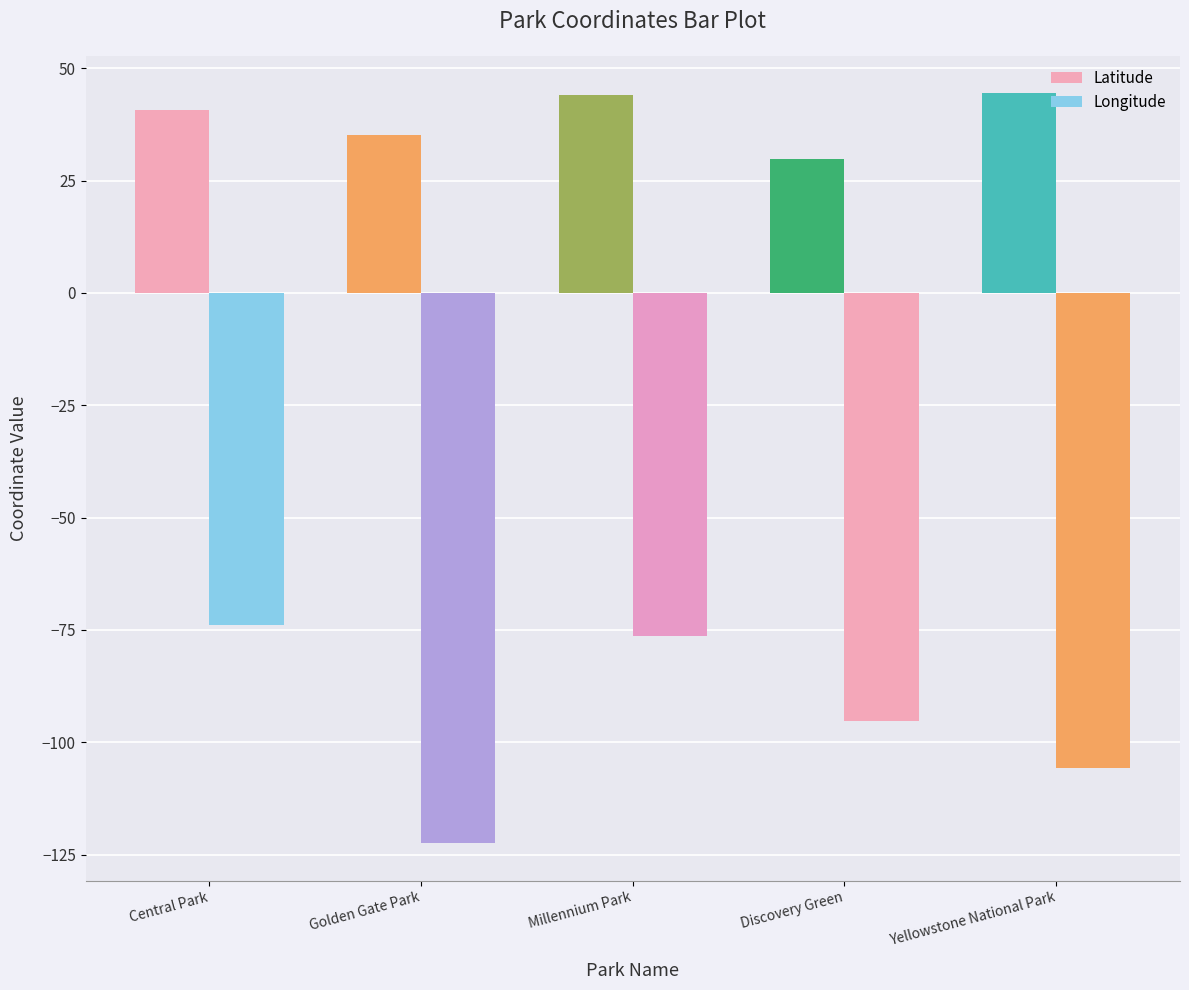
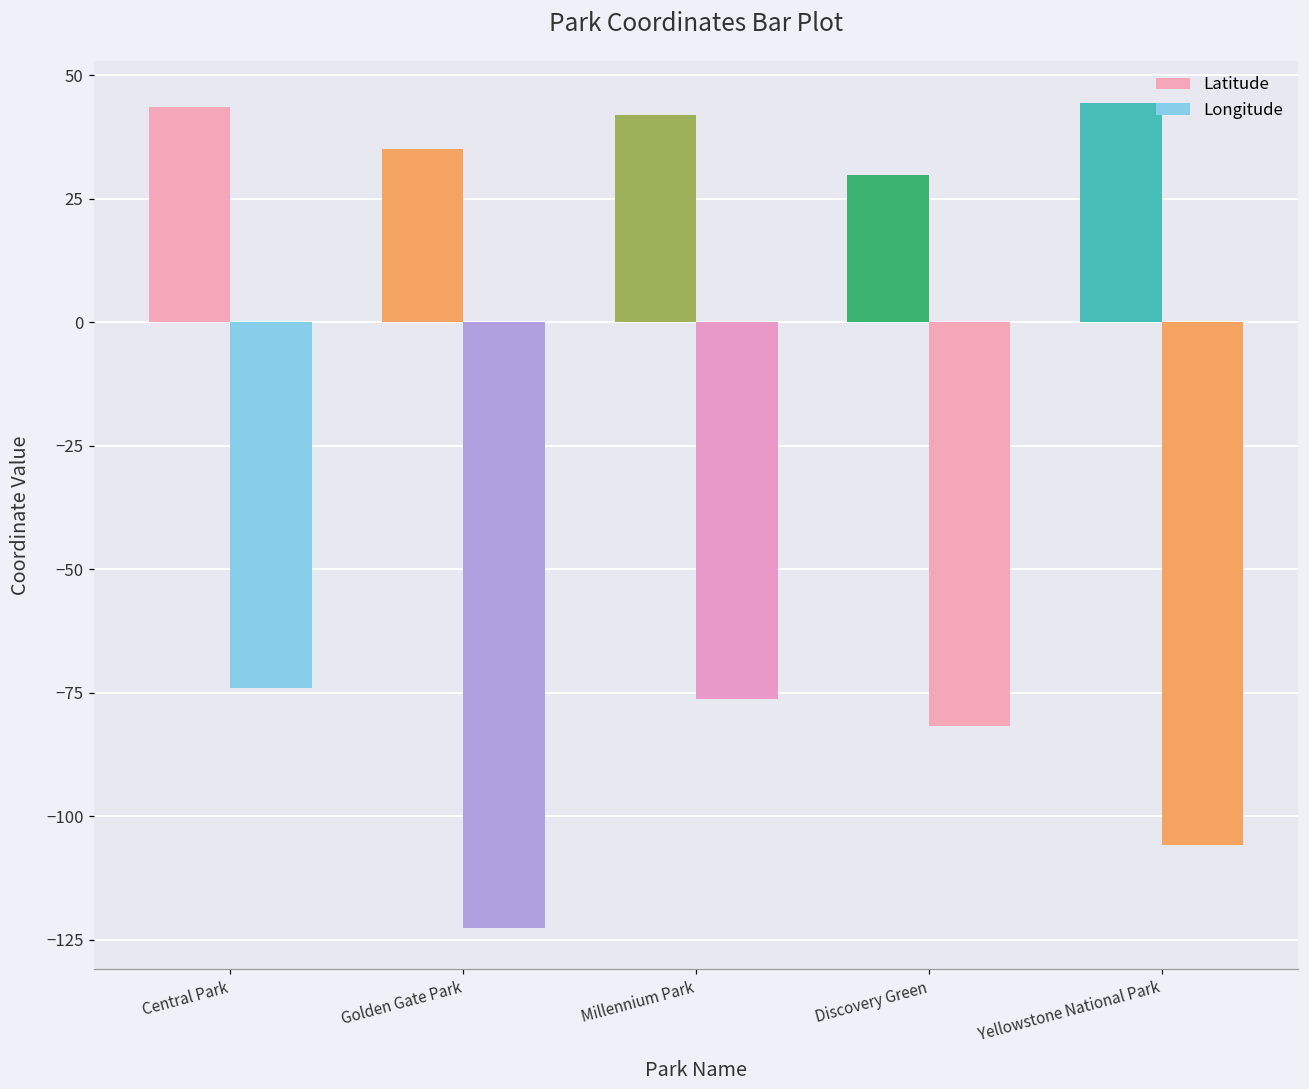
Latitude, Central Park: 41 -> 43
Latitude, Millennium Park: 44 -> 42
Longitude, Discovery Green: -95 -> -82
